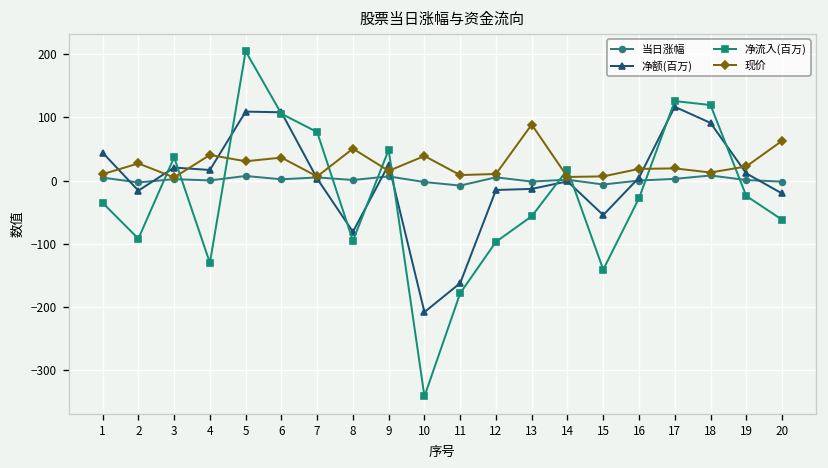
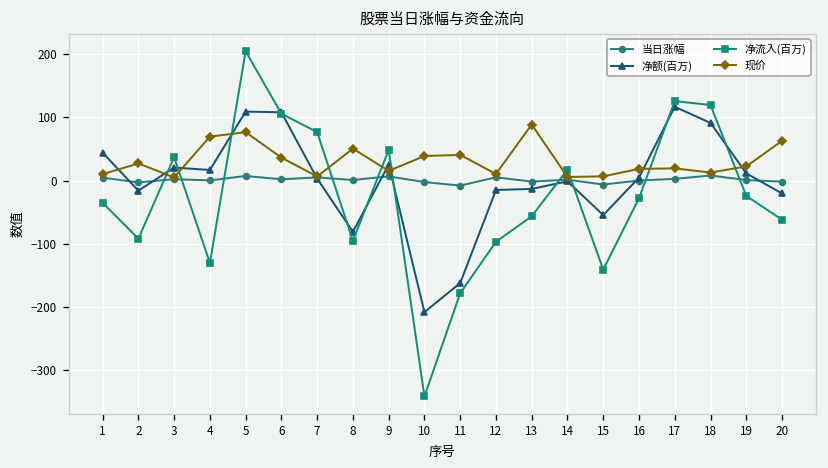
现价, 4: 40 -> 70
现价, 5: 30 -> 80
现价, 11: 10 -> 40
